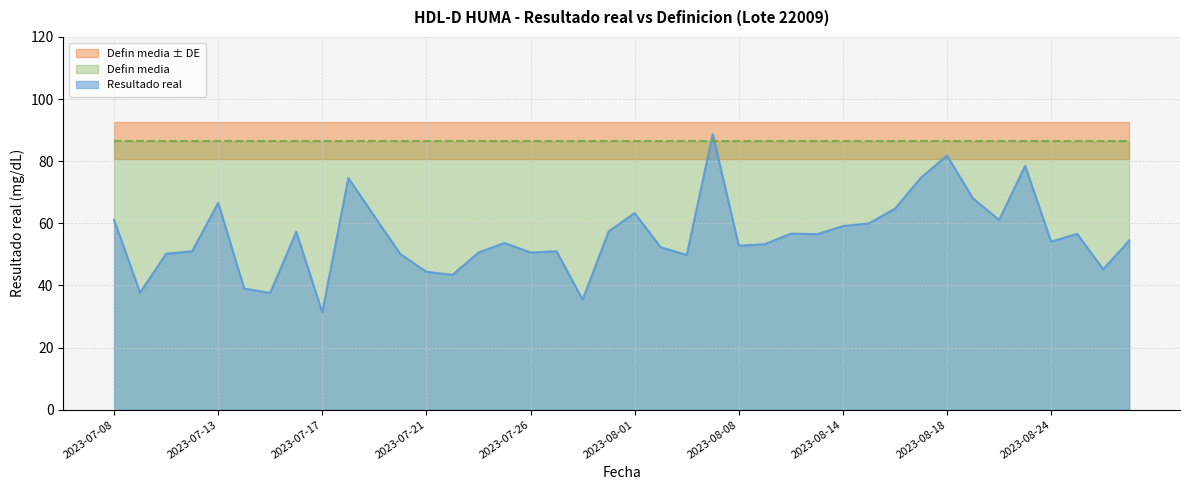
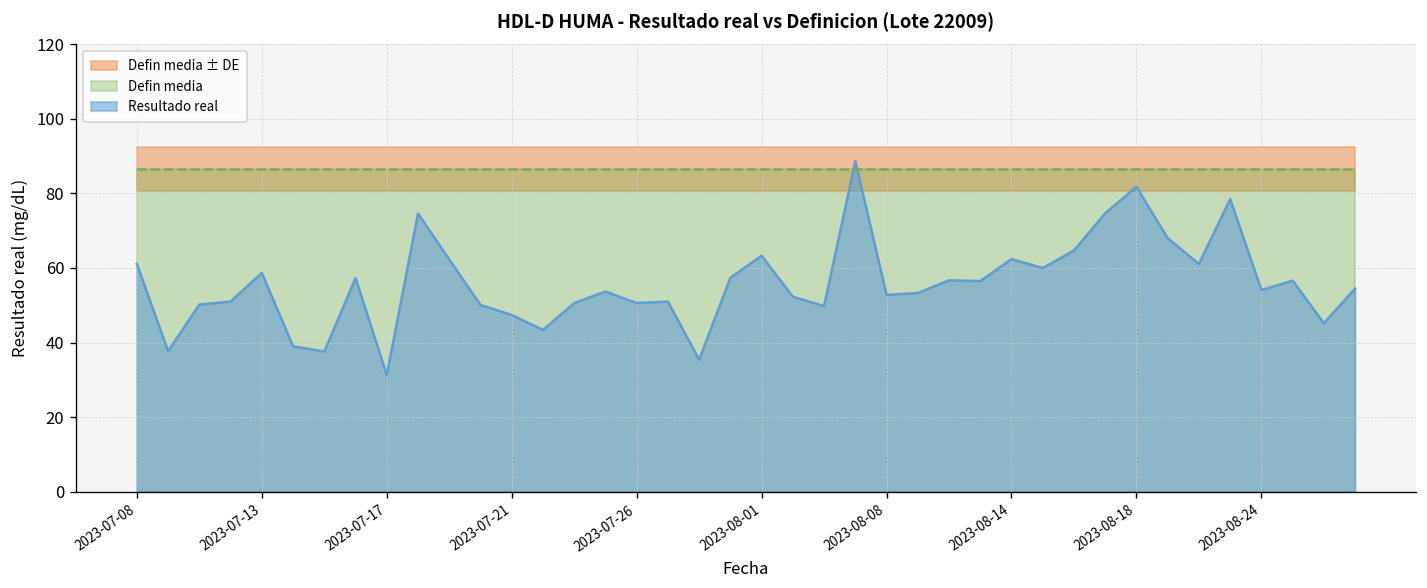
Resultado real, 2023-07-13: 67 -> 59
Resultado real, 2023-07-21: 44 -> 47
Resultado real, 2023-08-14: 59 -> 62
